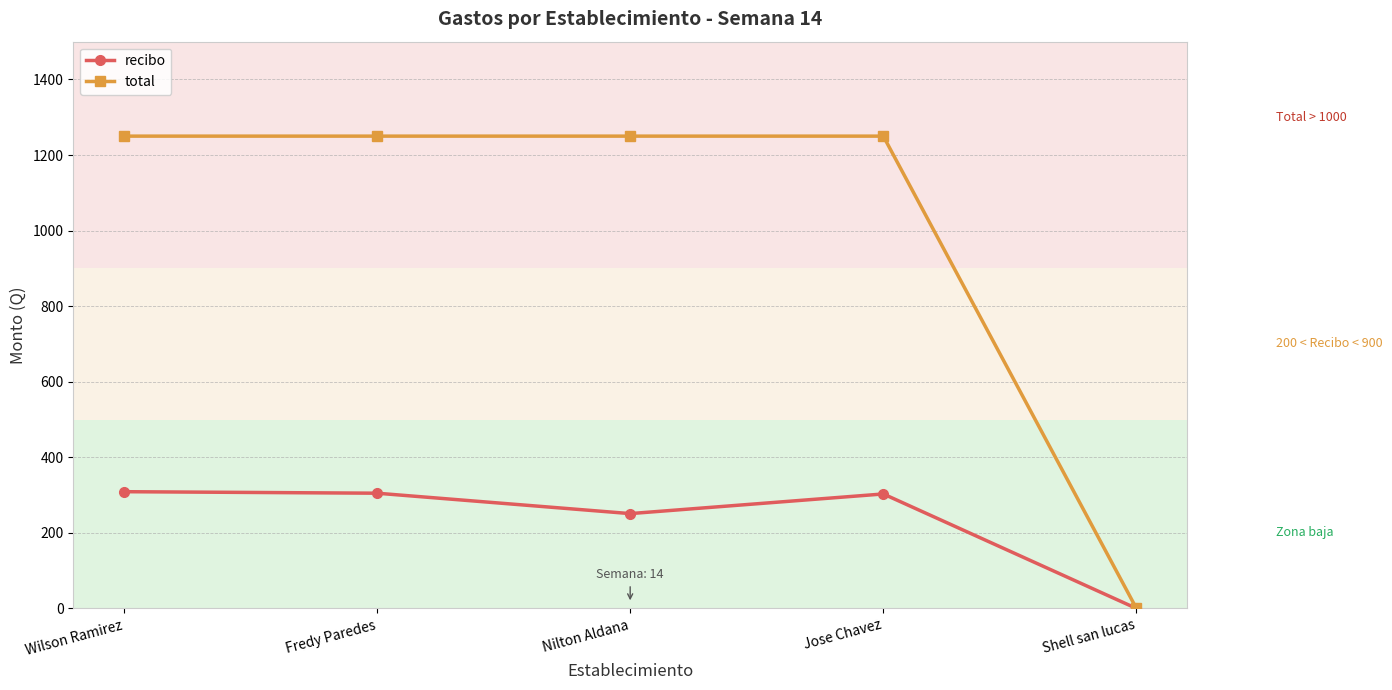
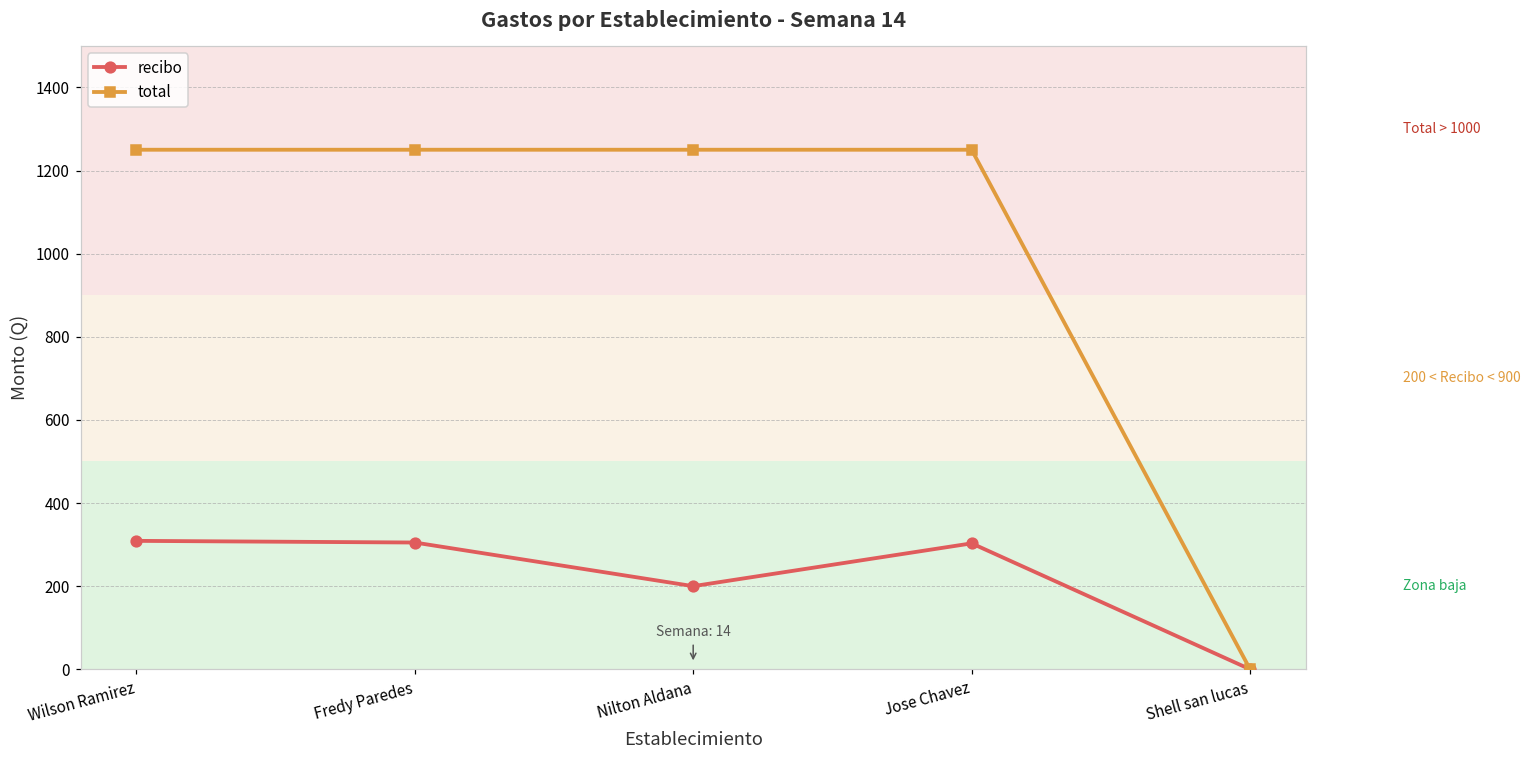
recibo, Nilton Aldana: 250 -> 200
